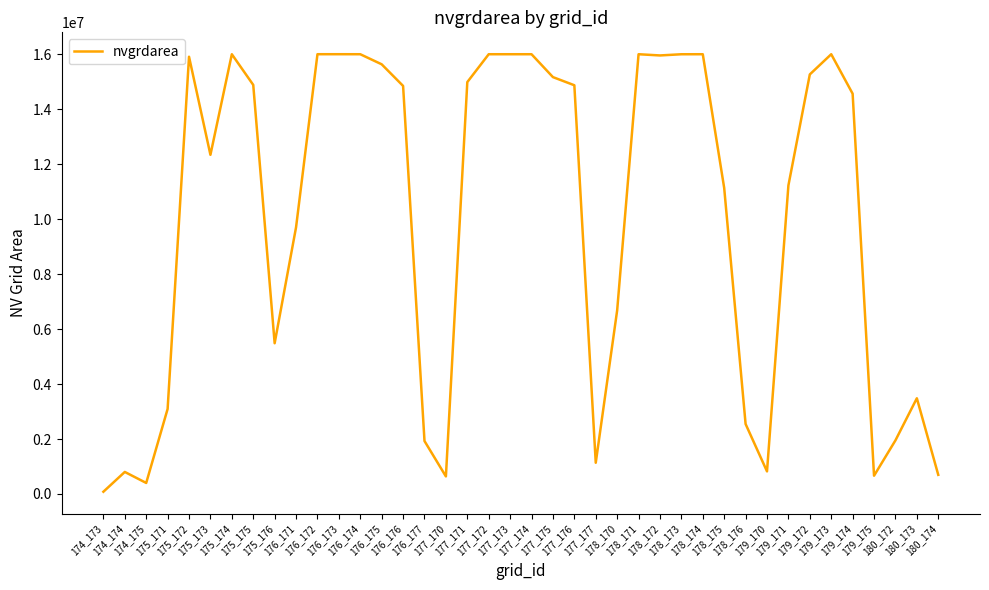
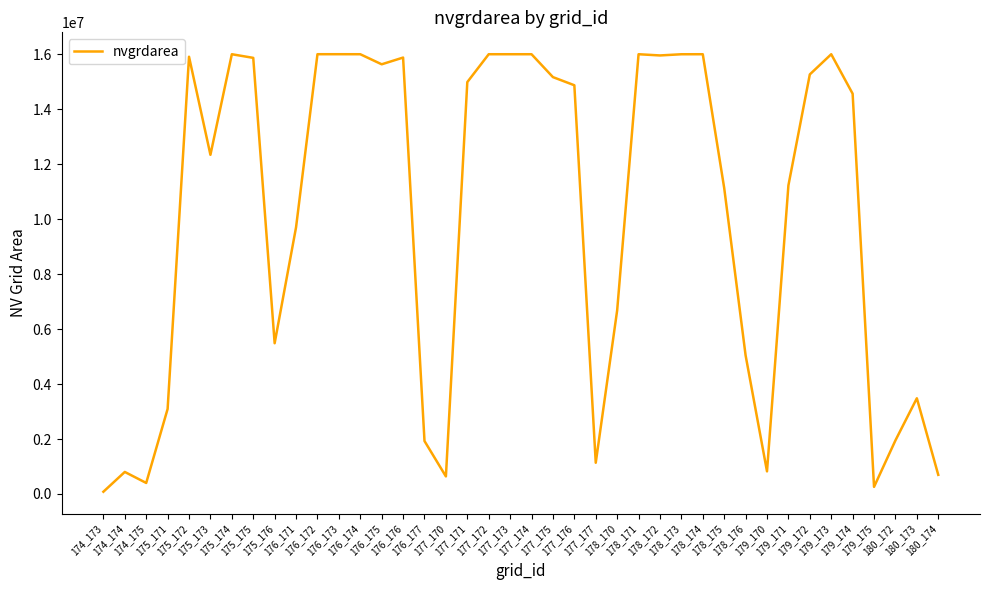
175_175: 14900000 -> 15900000
176_176: 14800000 -> 15900000
178_176: 2500000 -> 5000000
179_175: 700000 -> 300000
